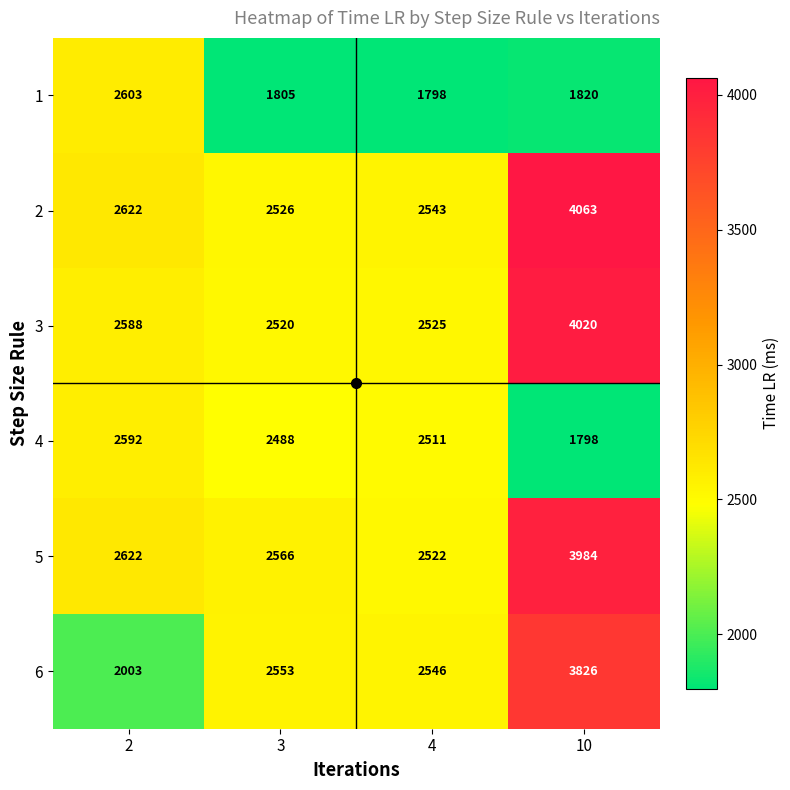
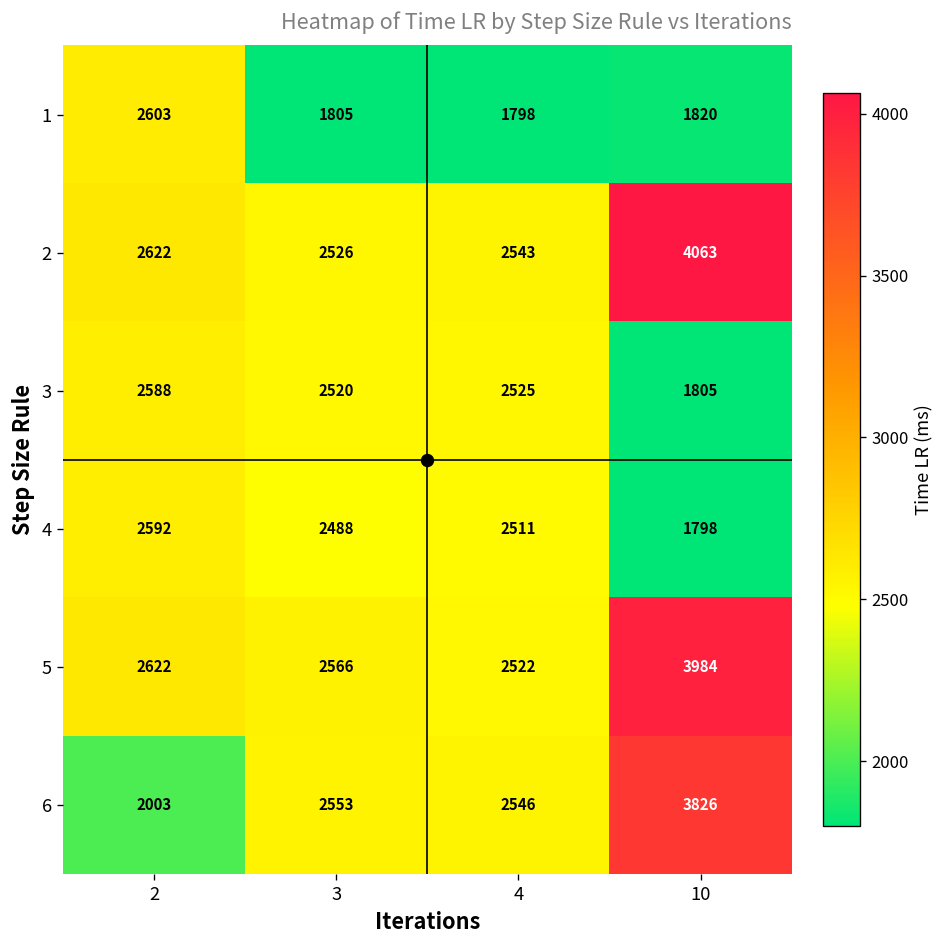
3, 10: 4020 -> 1805
